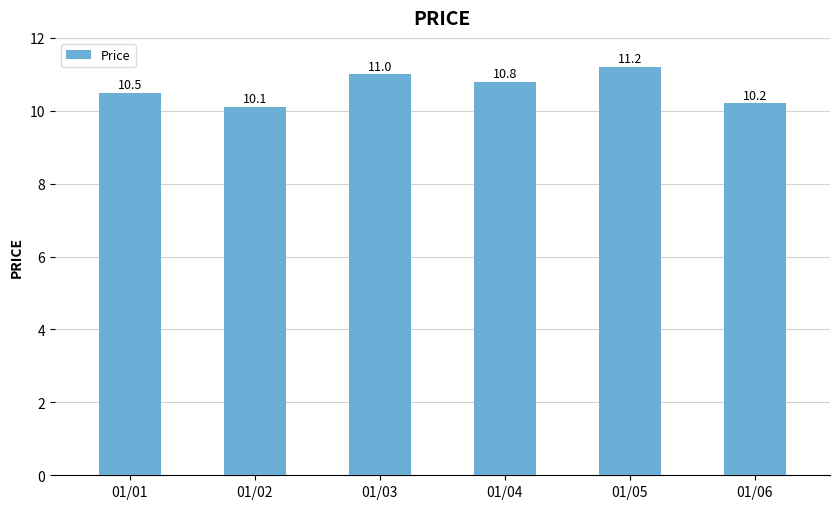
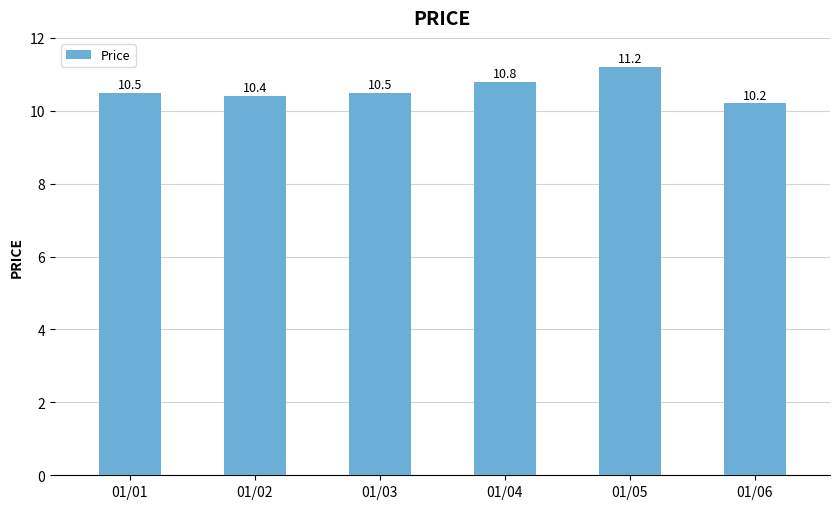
01/02: 10.1 -> 10.4
01/03: 11.0 -> 10.5
